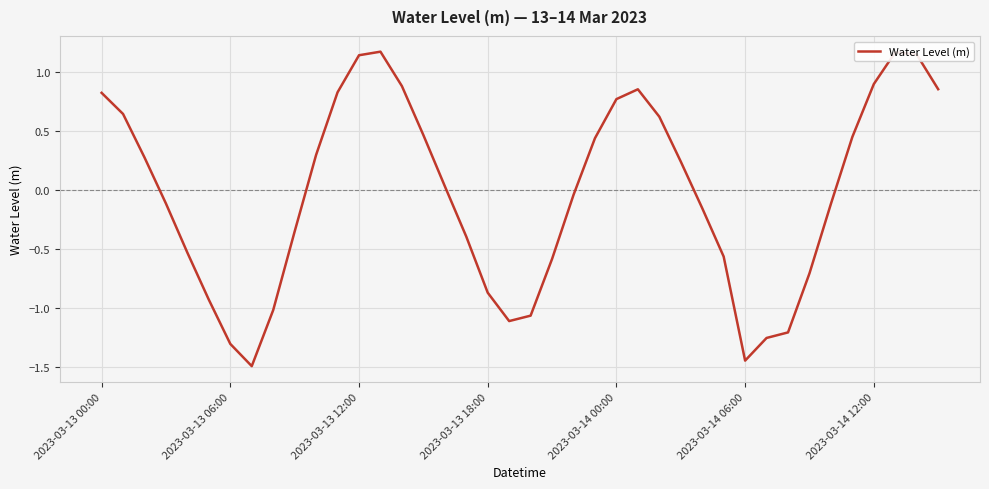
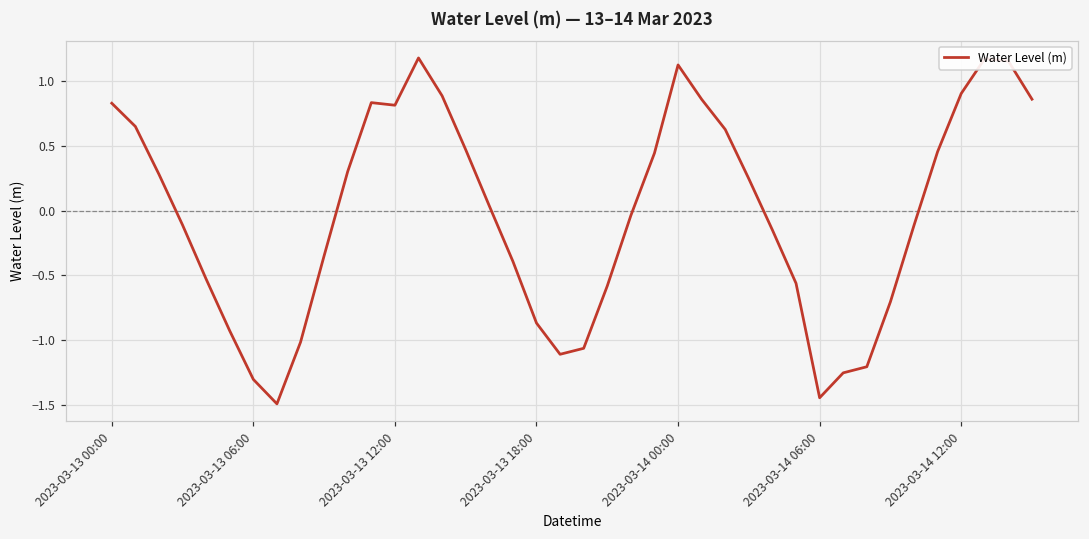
2023-03-13 12:00: 1.15 -> 0.81
2023-03-14 00:00: 0.77 -> 1.12
